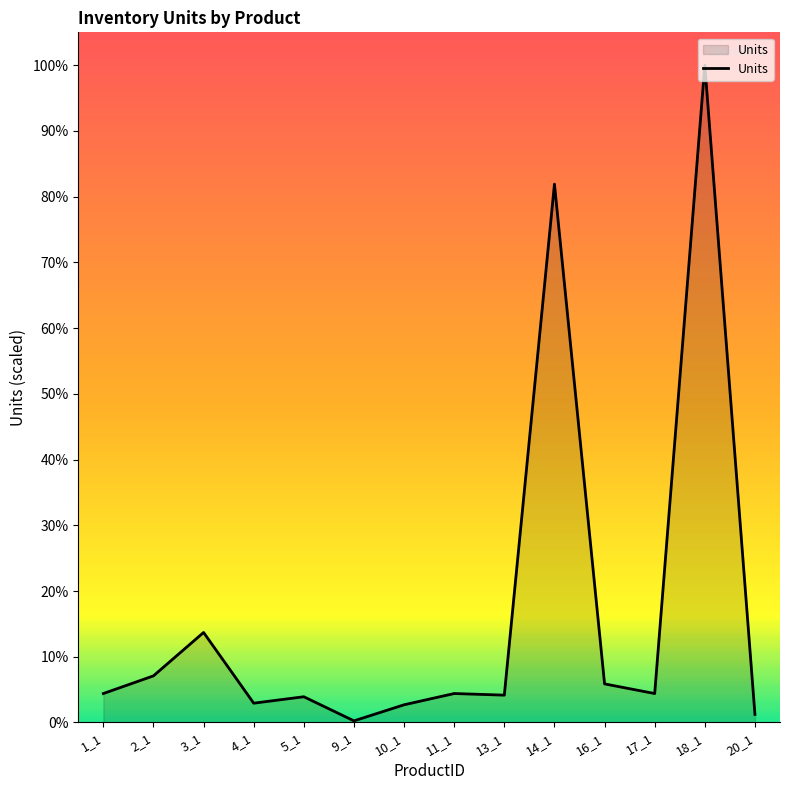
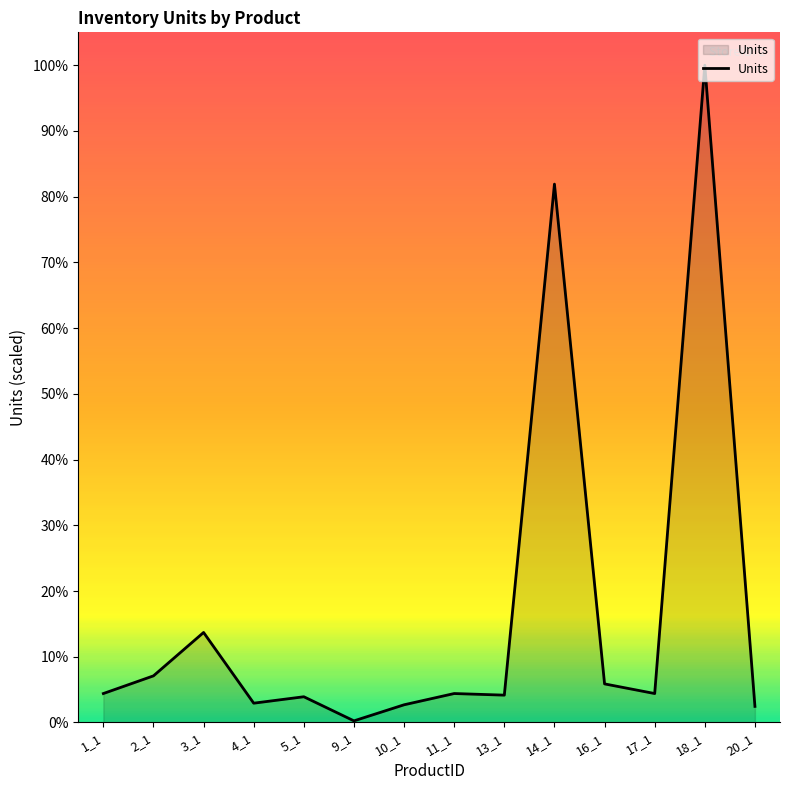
20_1: 1% -> 2%
